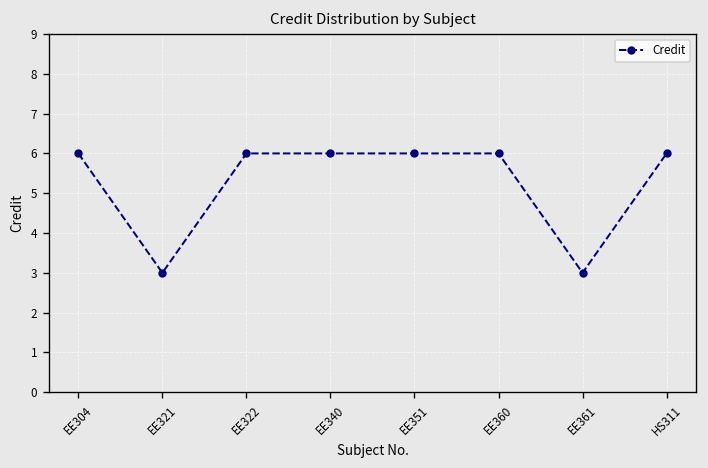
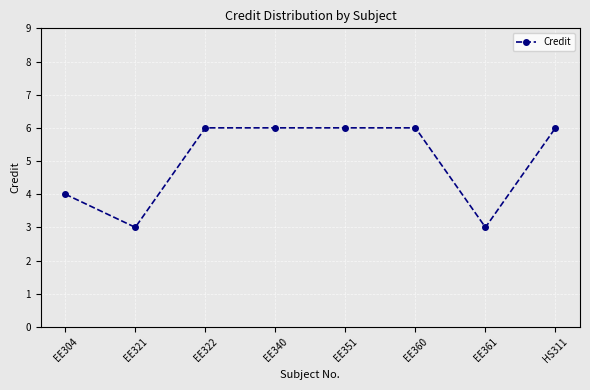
EE304: 6 -> 4
